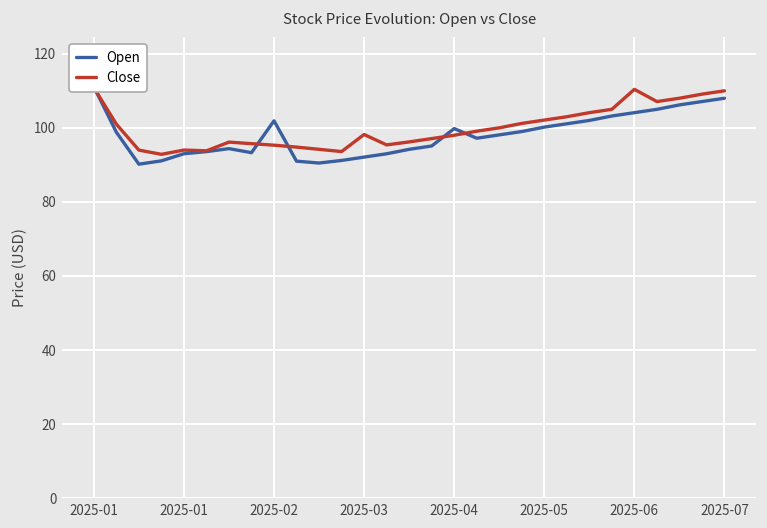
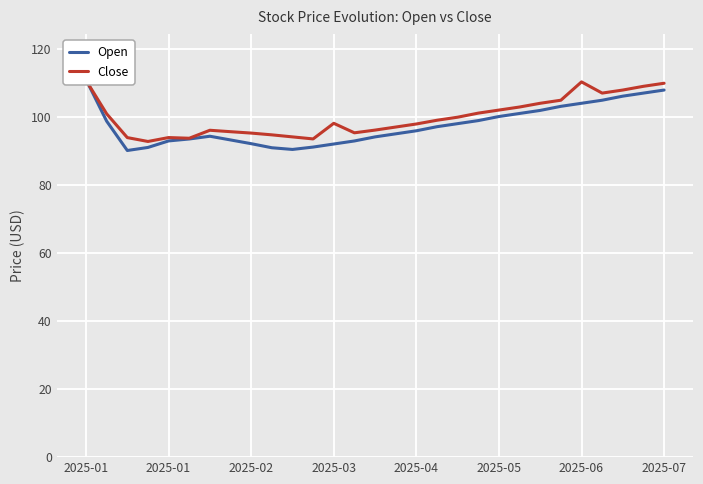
Open, 2025-02: 102 -> 92
Open, 2025-04: 100 -> 96
